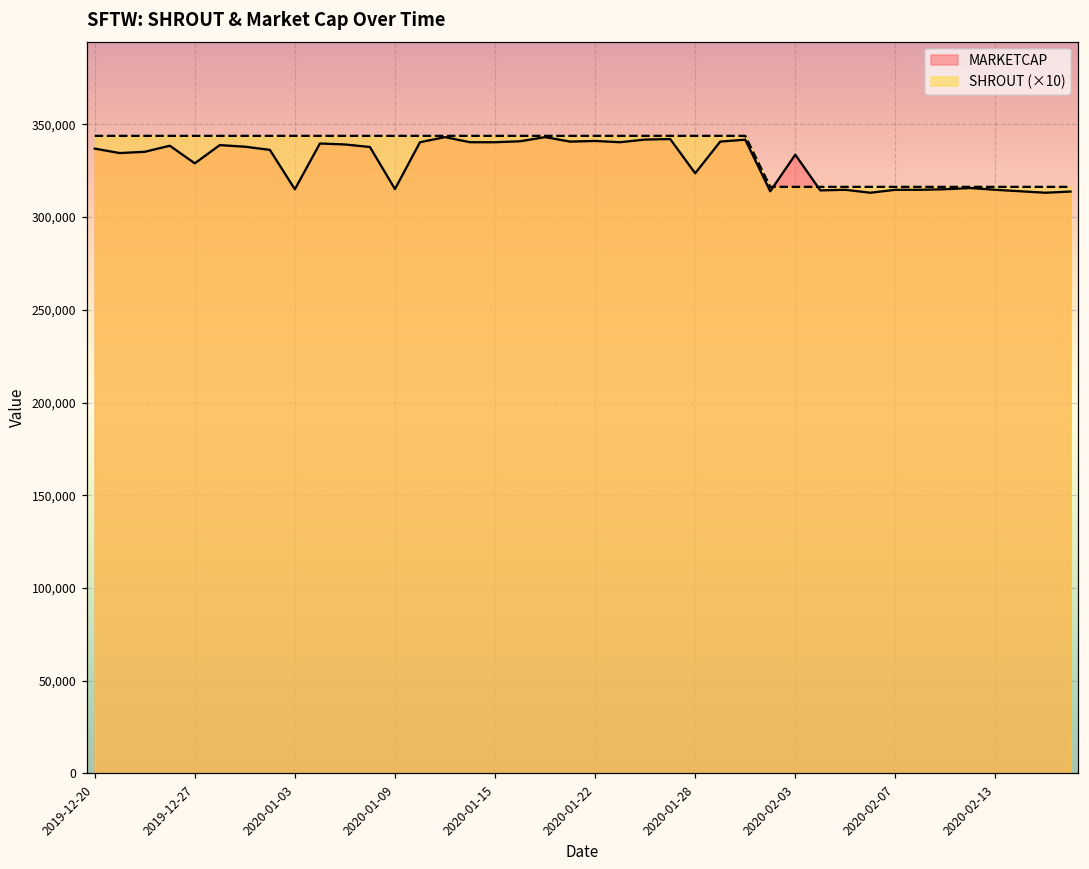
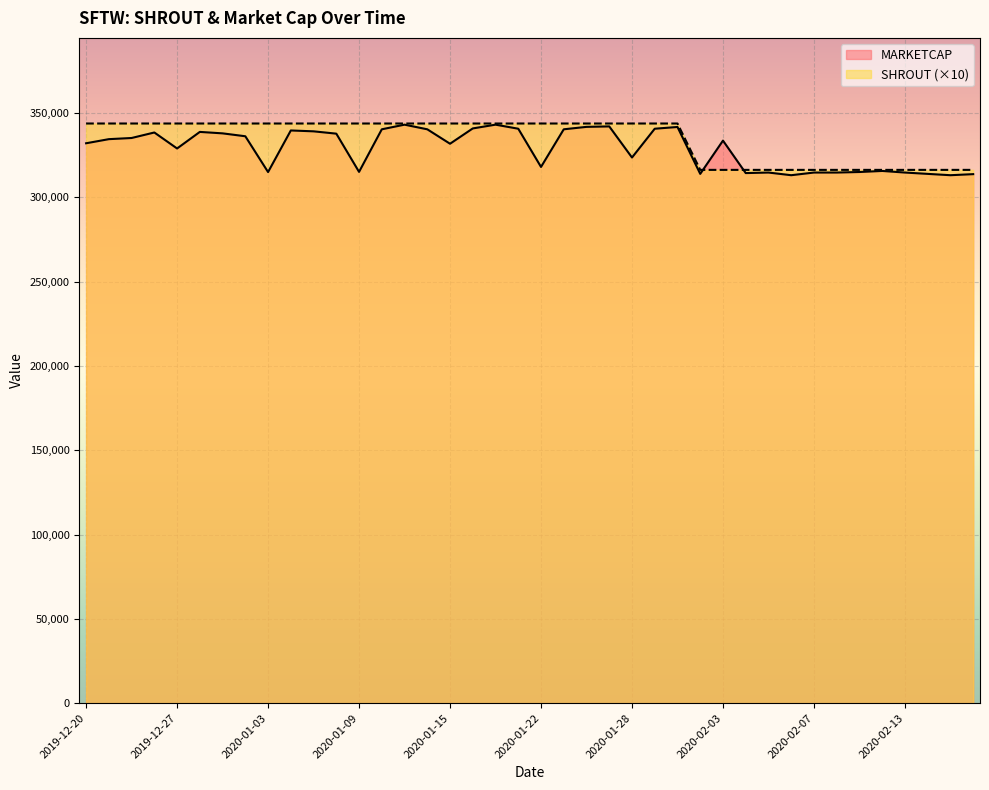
MARKETCAP, 2019-12-20: 337,000 -> 332,000
MARKETCAP, 2020-01-15: 340,000 -> 332,000
MARKETCAP, 2020-01-22: 341,000 -> 318,000
